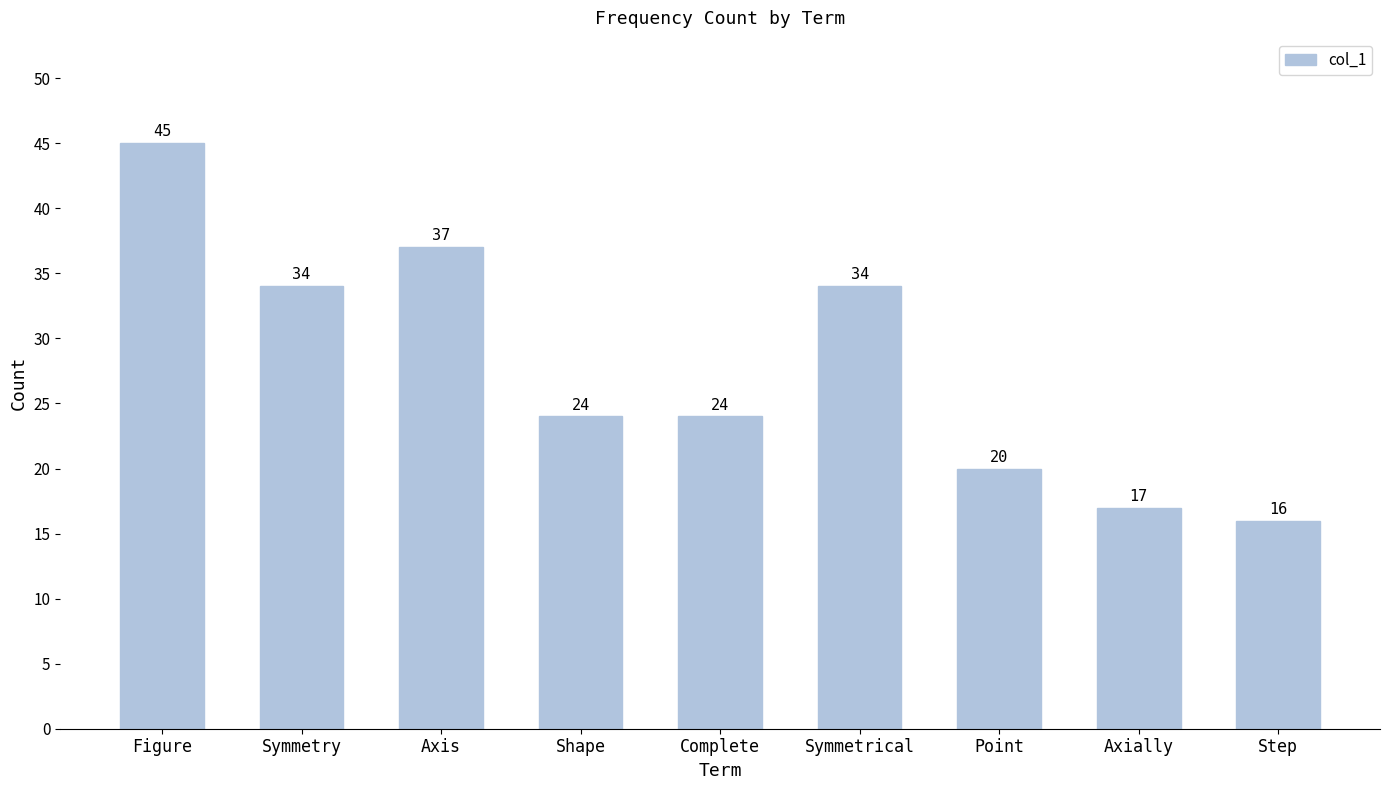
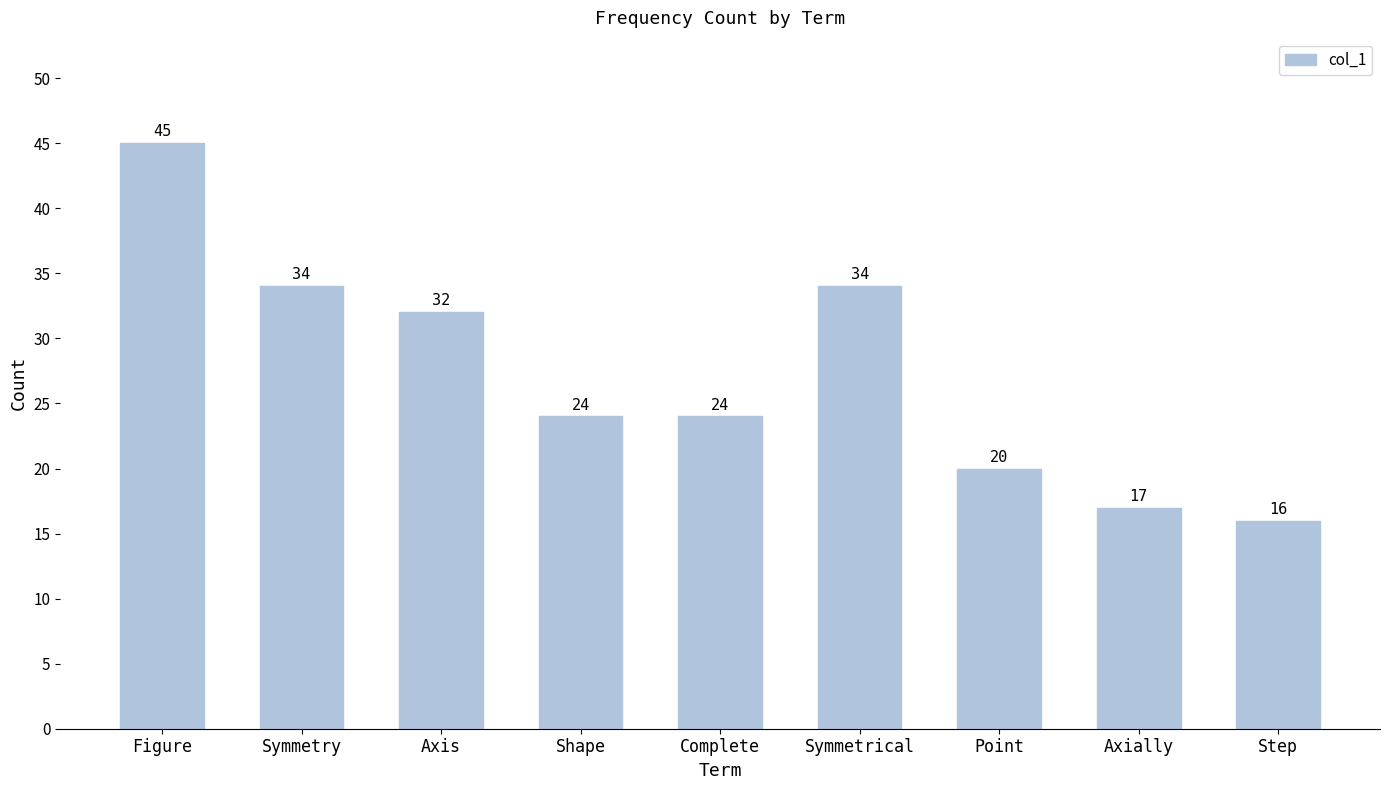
Axis: 37 -> 32
